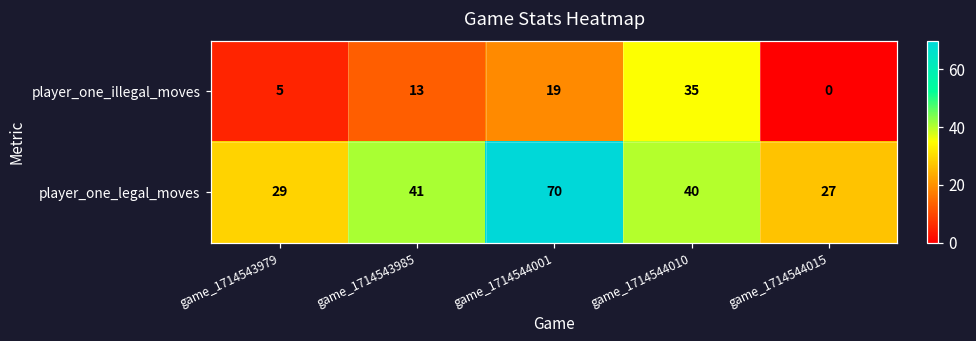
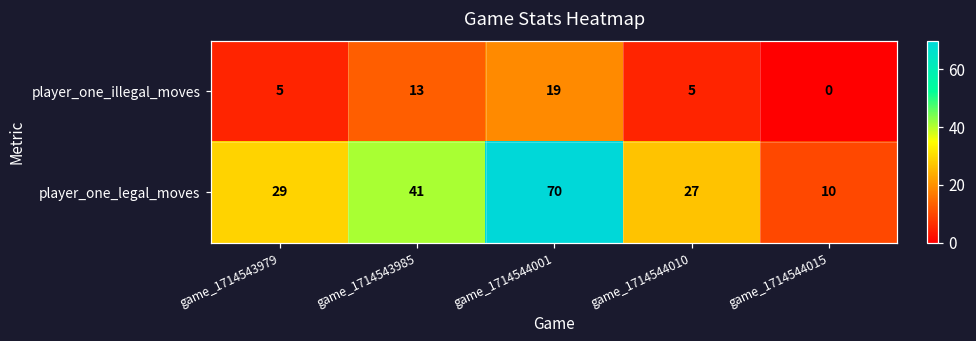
player_one_illegal_moves, game_1714544010: 35 -> 5
player_one_legal_moves, game_1714544010: 40 -> 27
player_one_legal_moves, game_1714544015: 27 -> 10
